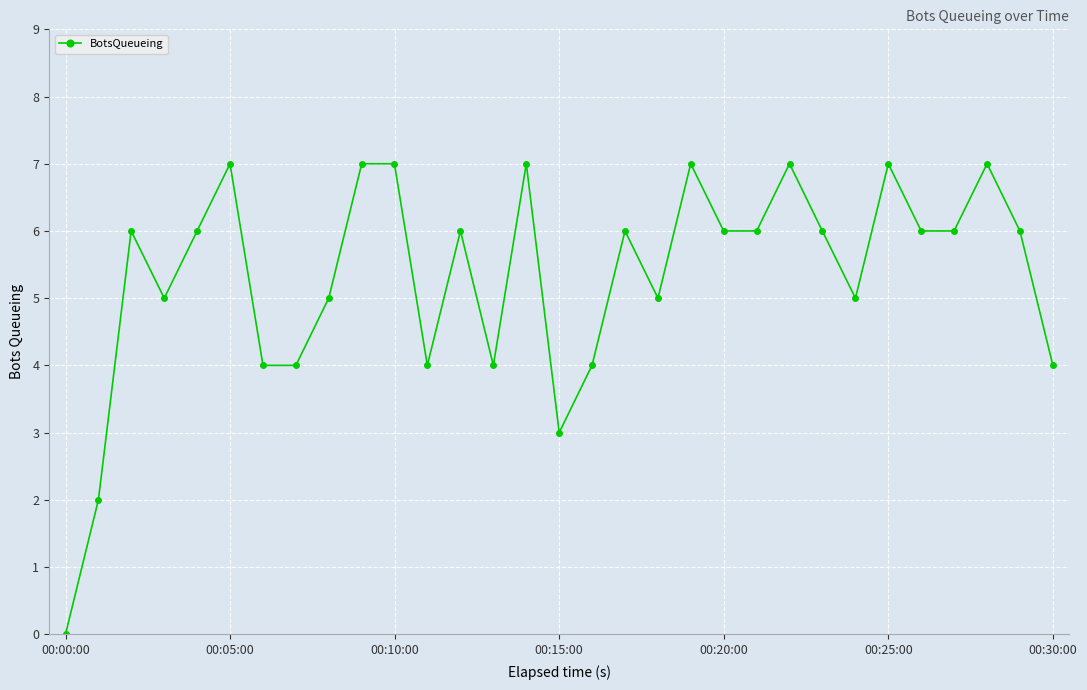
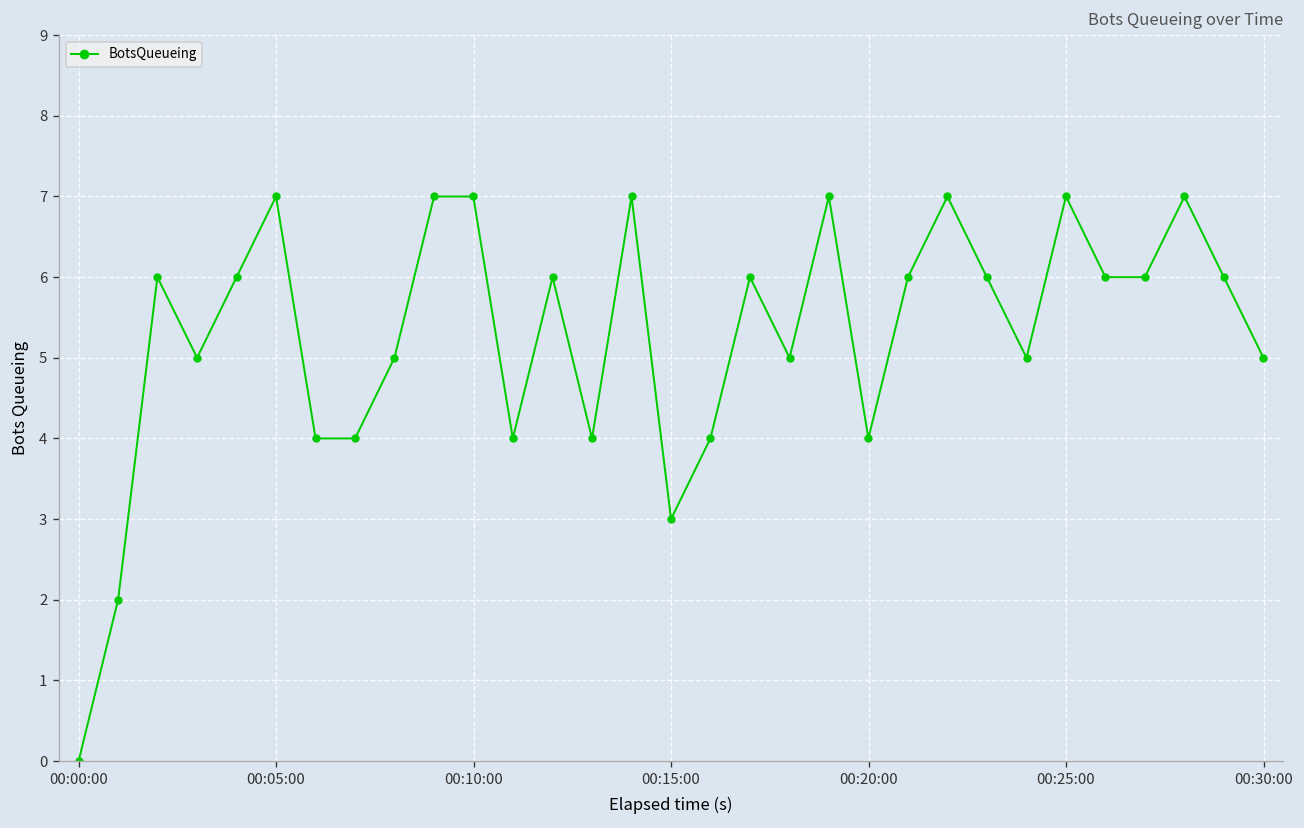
00:20:00: 6 -> 4
00:30:00: 4 -> 5
